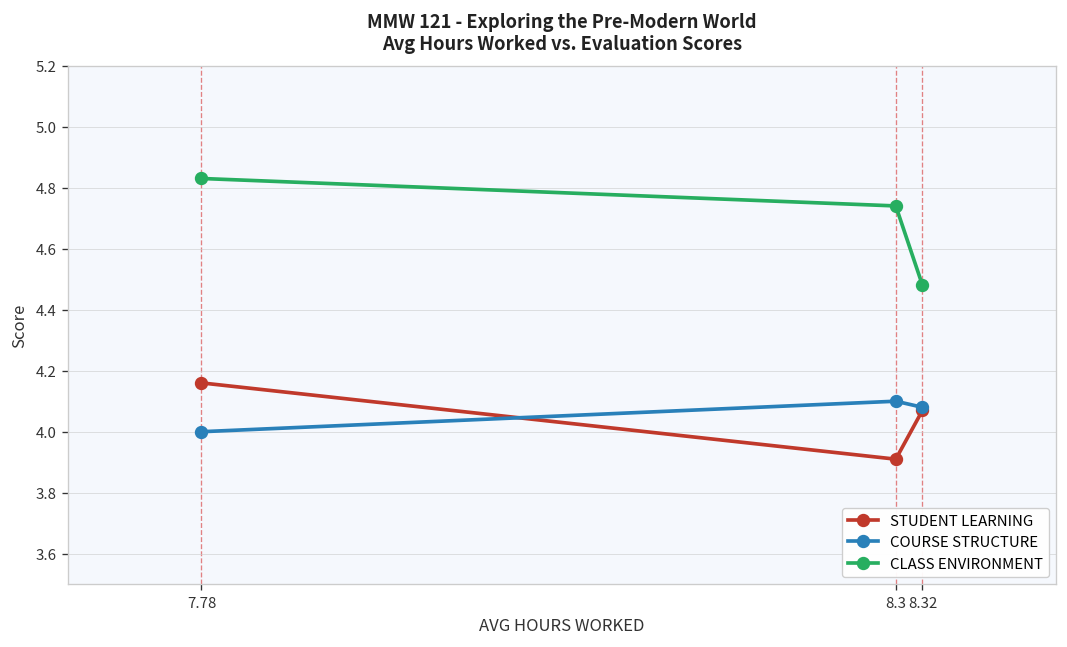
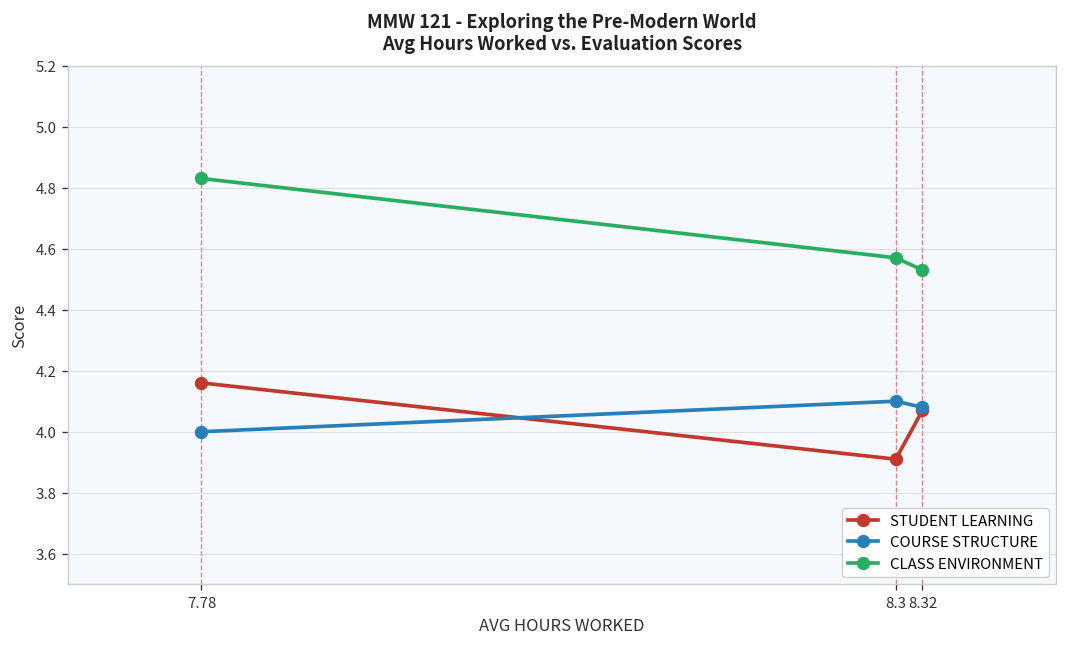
CLASS ENVIRONMENT, 8.3: 4.74 -> 4.57
CLASS ENVIRONMENT, 8.32: 4.48 -> 4.53
